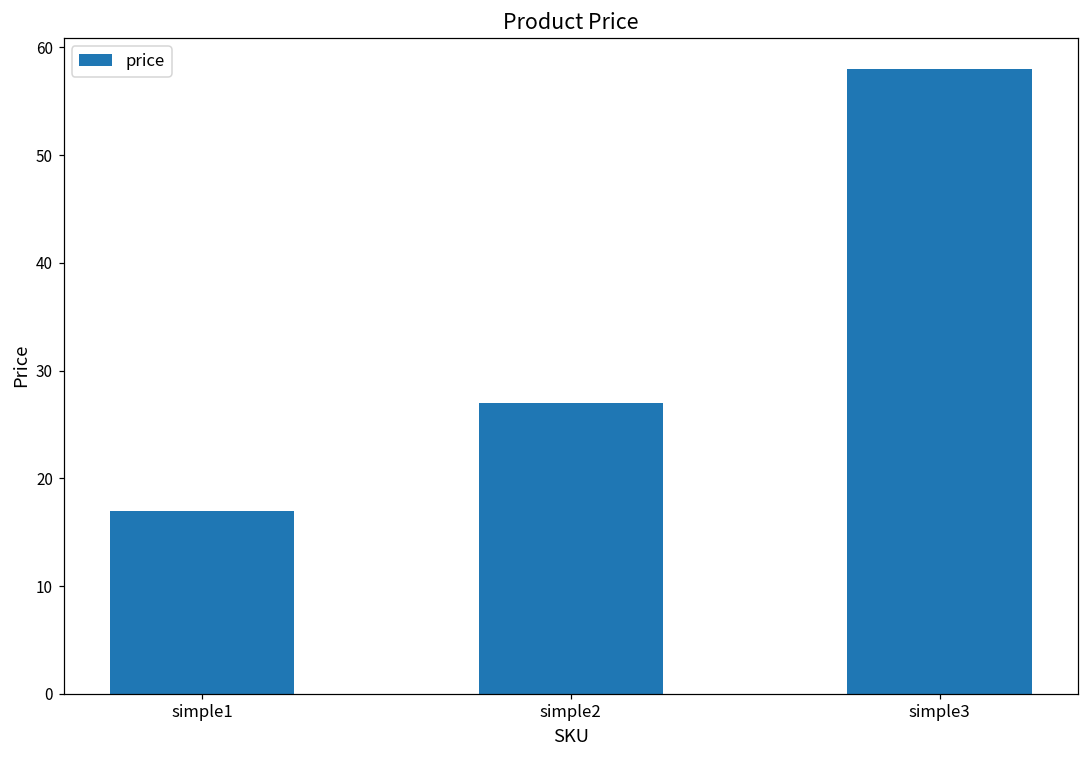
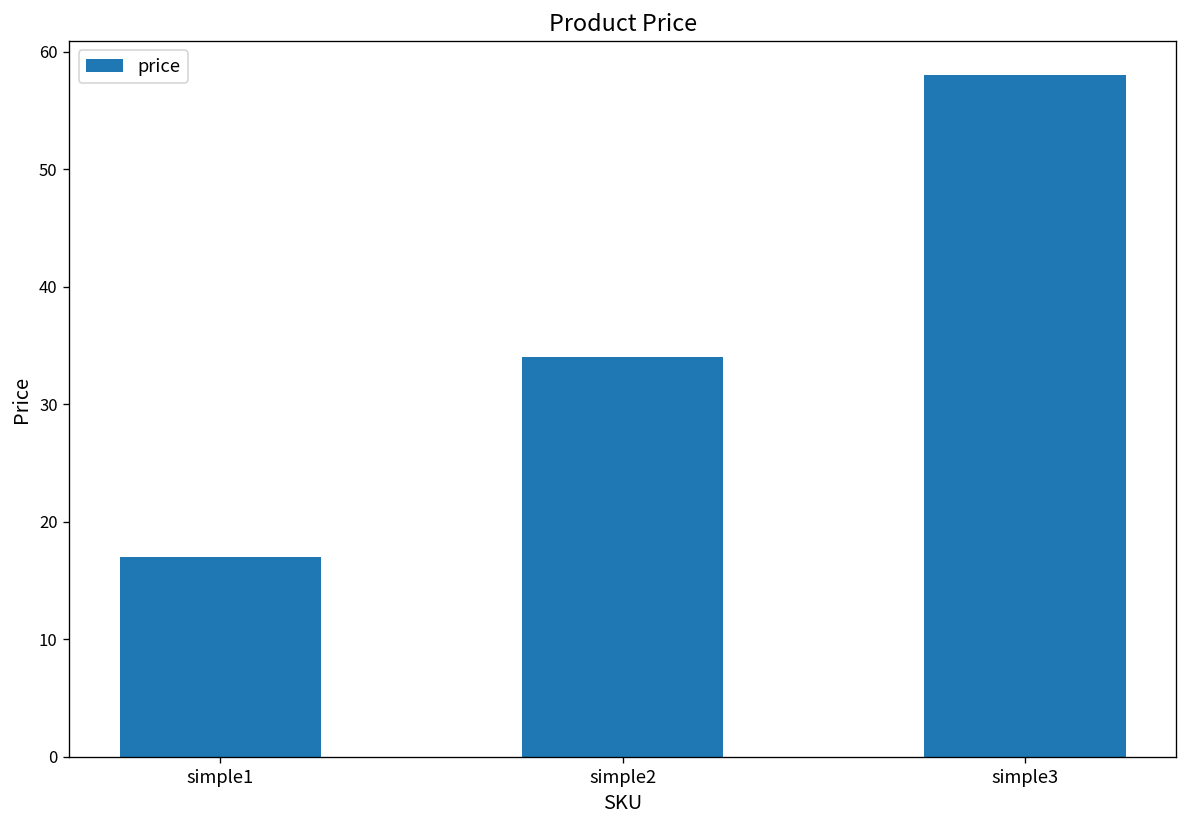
simple2: 27 -> 34
